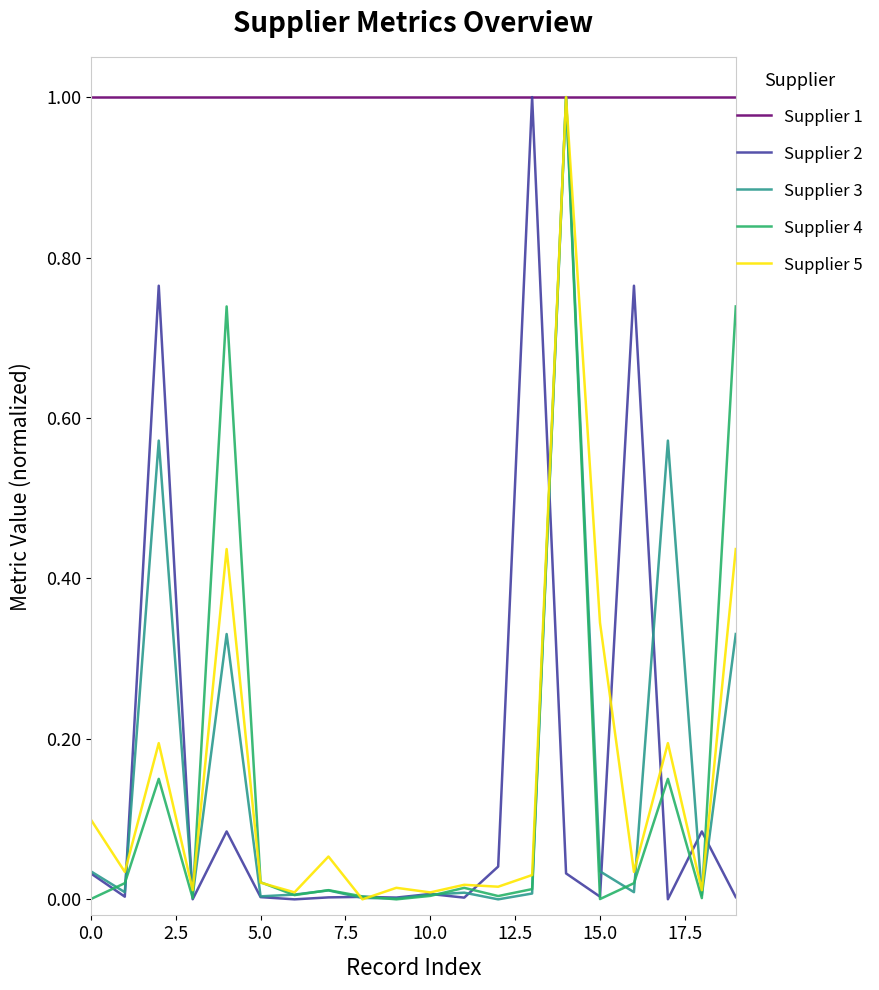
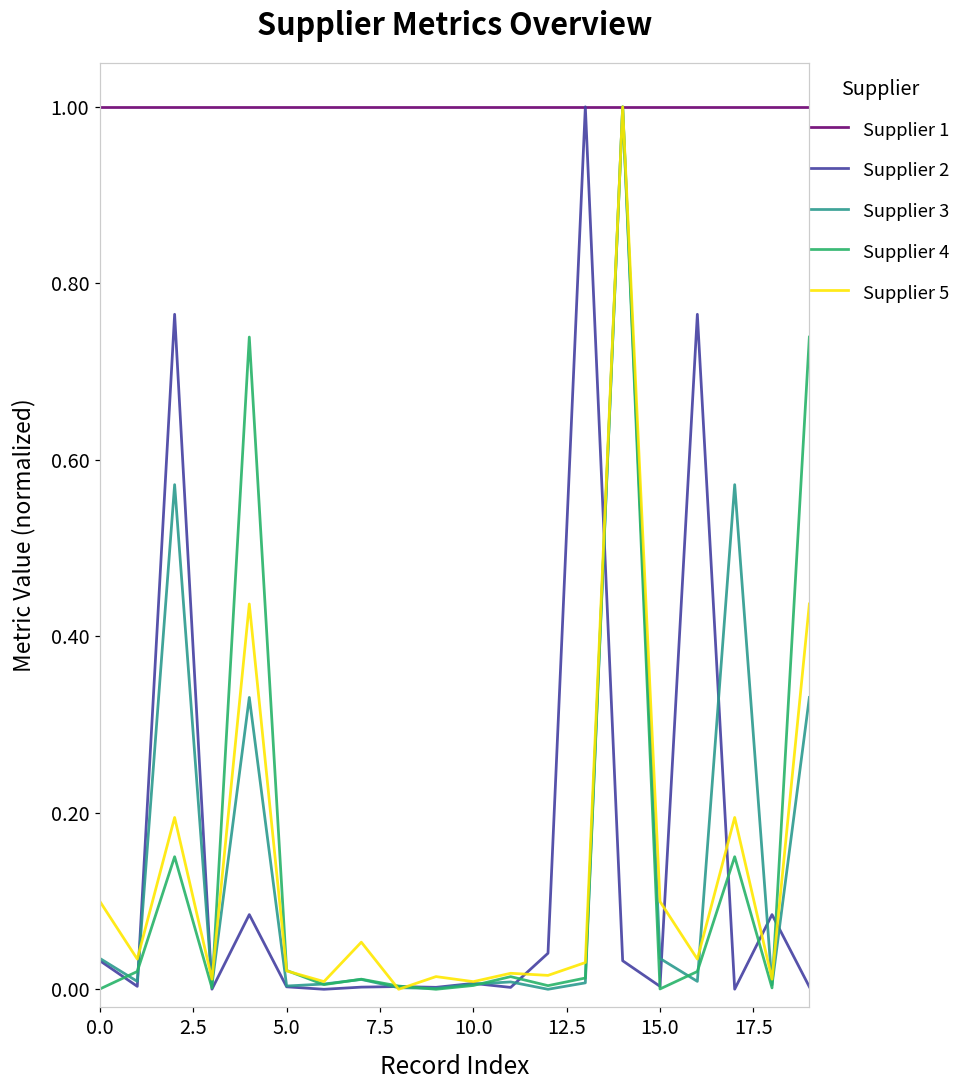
Supplier 5, 15.0: 0.34 -> 0.10
